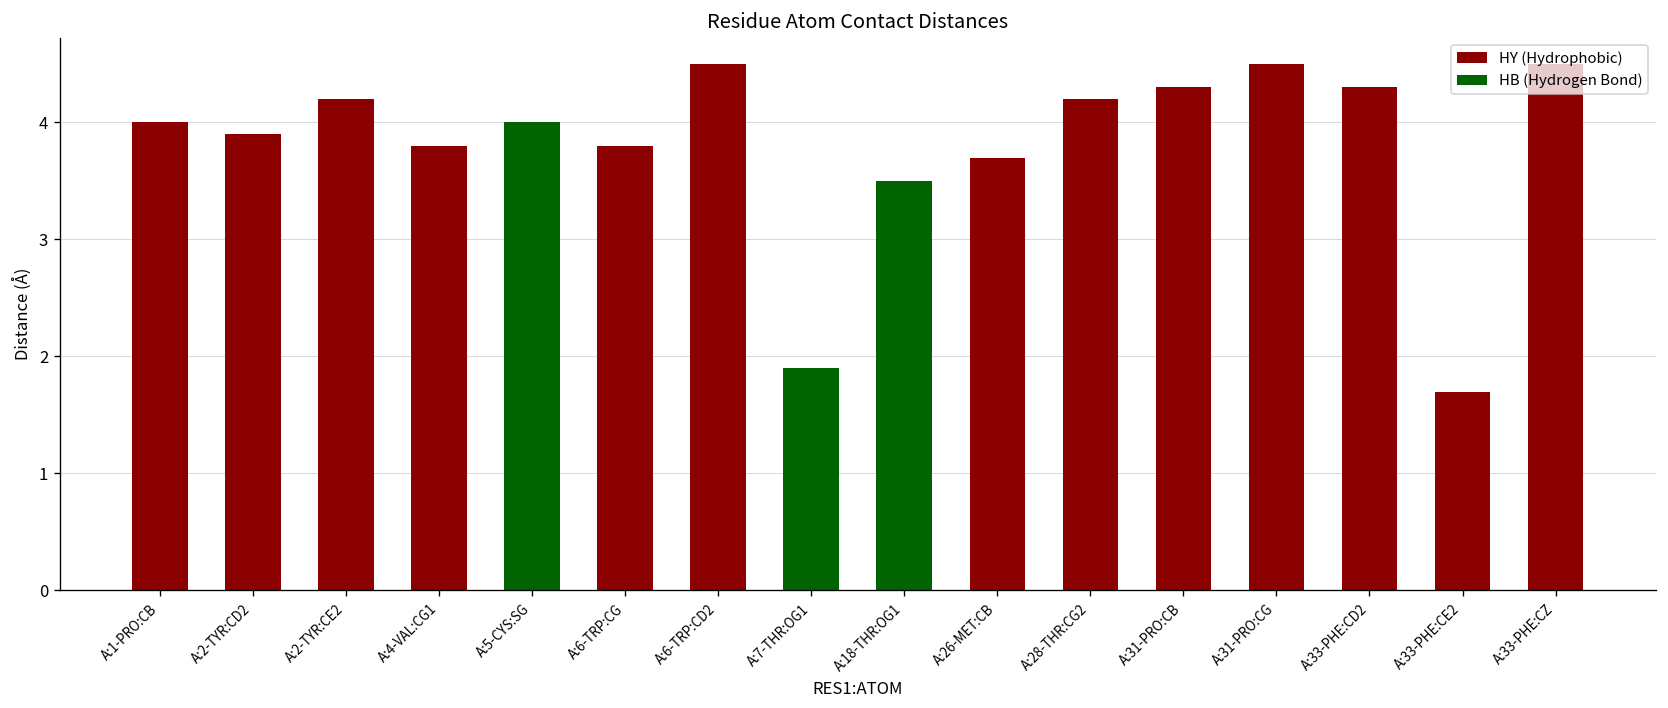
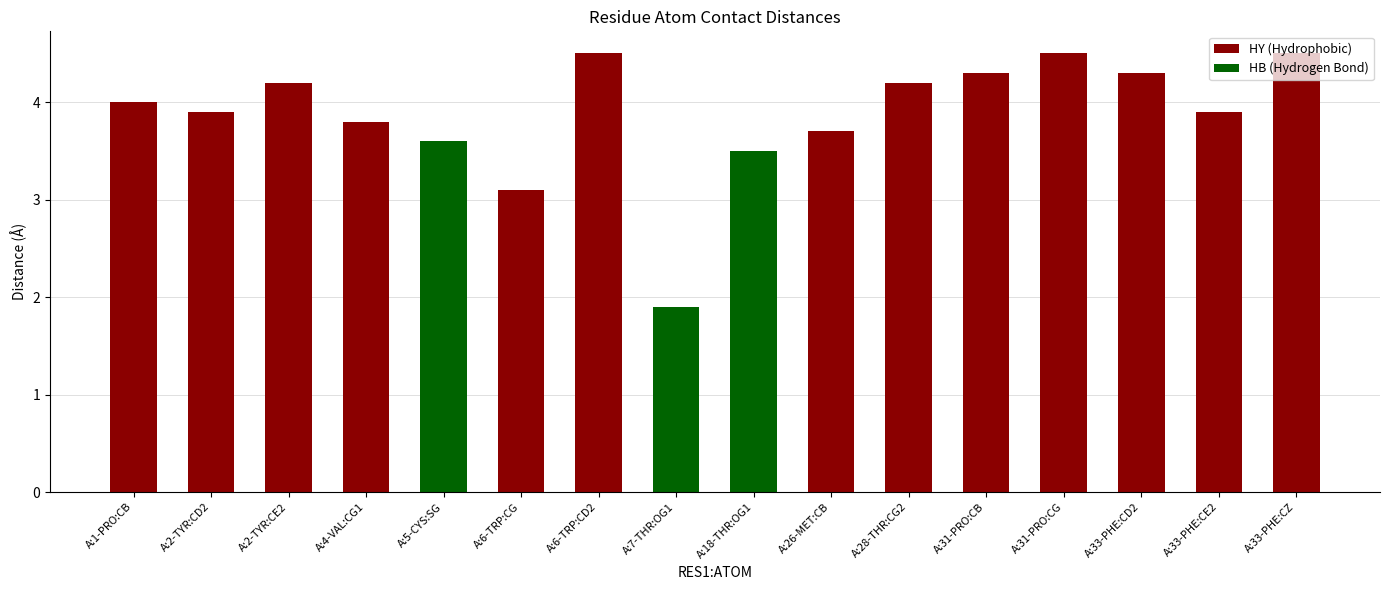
A:5-CYS:SG: 4.0 -> 3.6
A:6-TRP:CG: 3.8 -> 3.1
A:33-PHE:CE2: 1.7 -> 3.9
